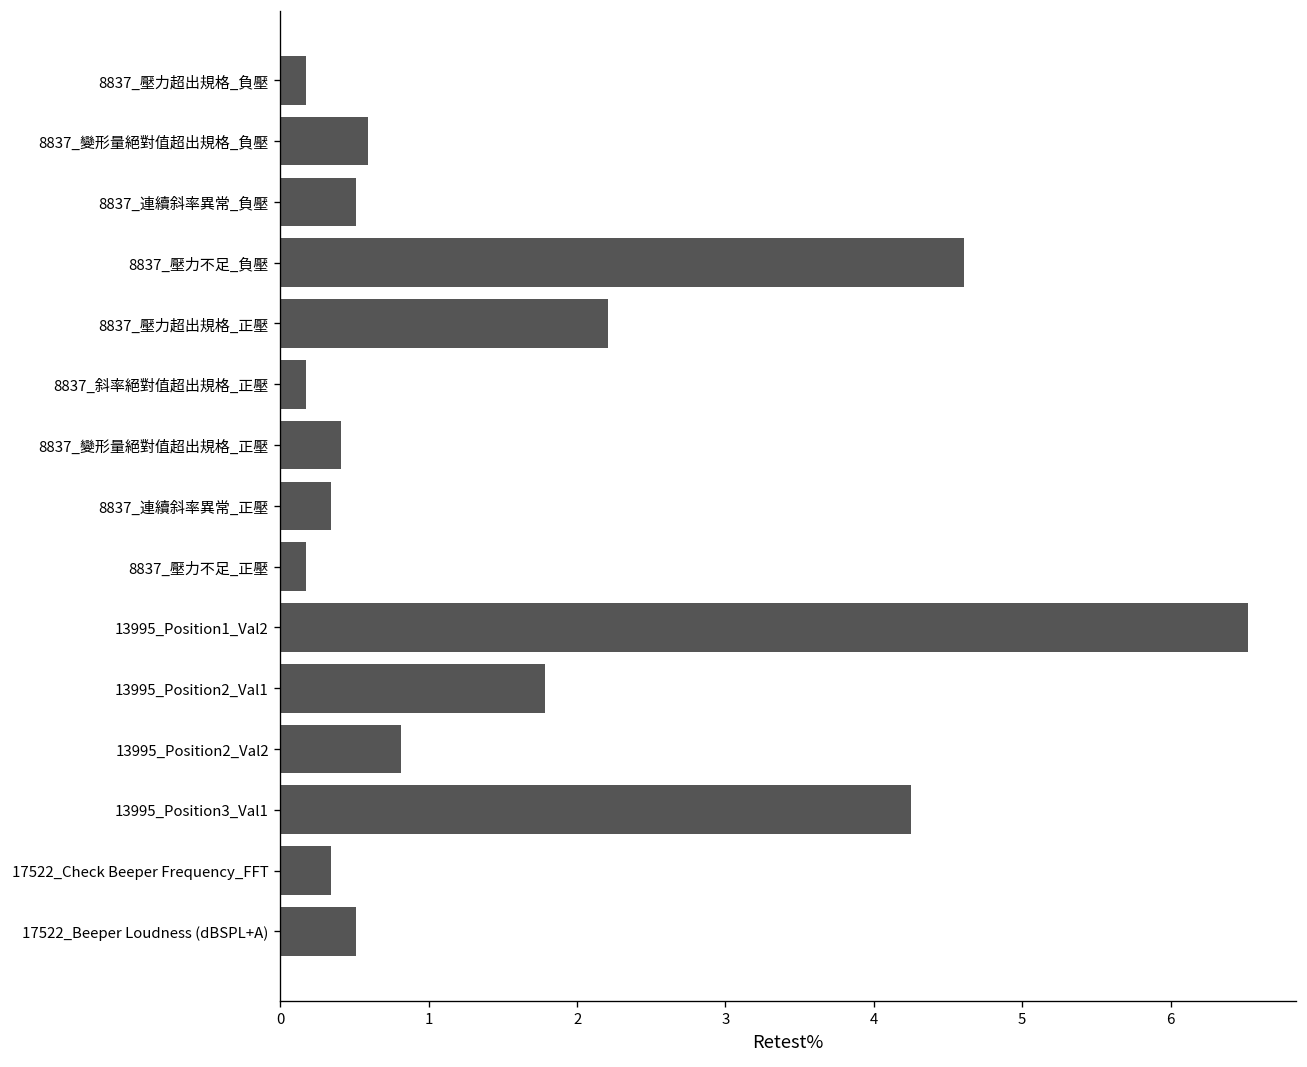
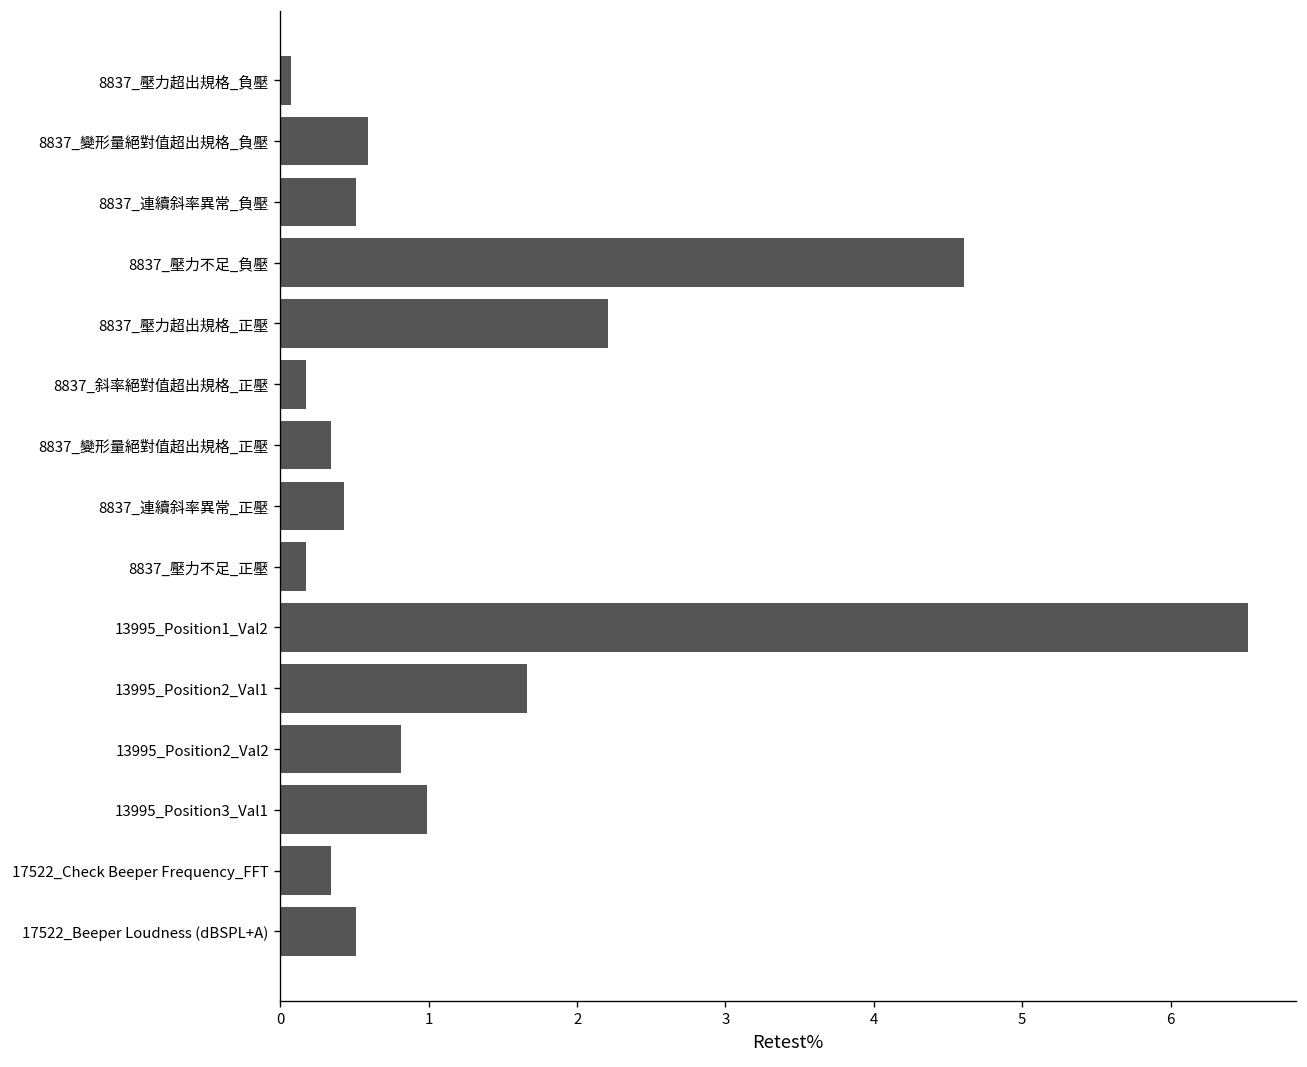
8837_壓力超出規格_負壓: 0.17 -> 0.07
8837_變形量絕對值超出規格_正壓: 0.41 -> 0.34
8837_連續斜率異常_正壓: 0.34 -> 0.43
13995_Position2_Val1: 1.78 -> 1.66
13995_Position3_Val1: 4.25 -> 0.99
